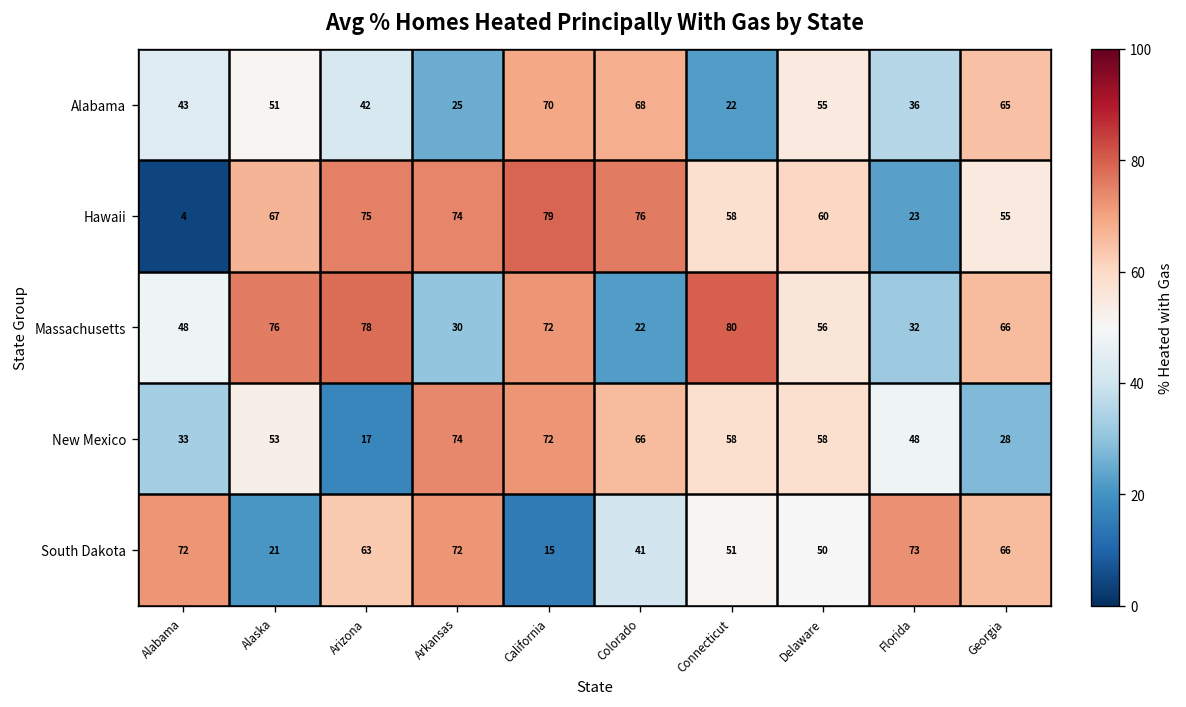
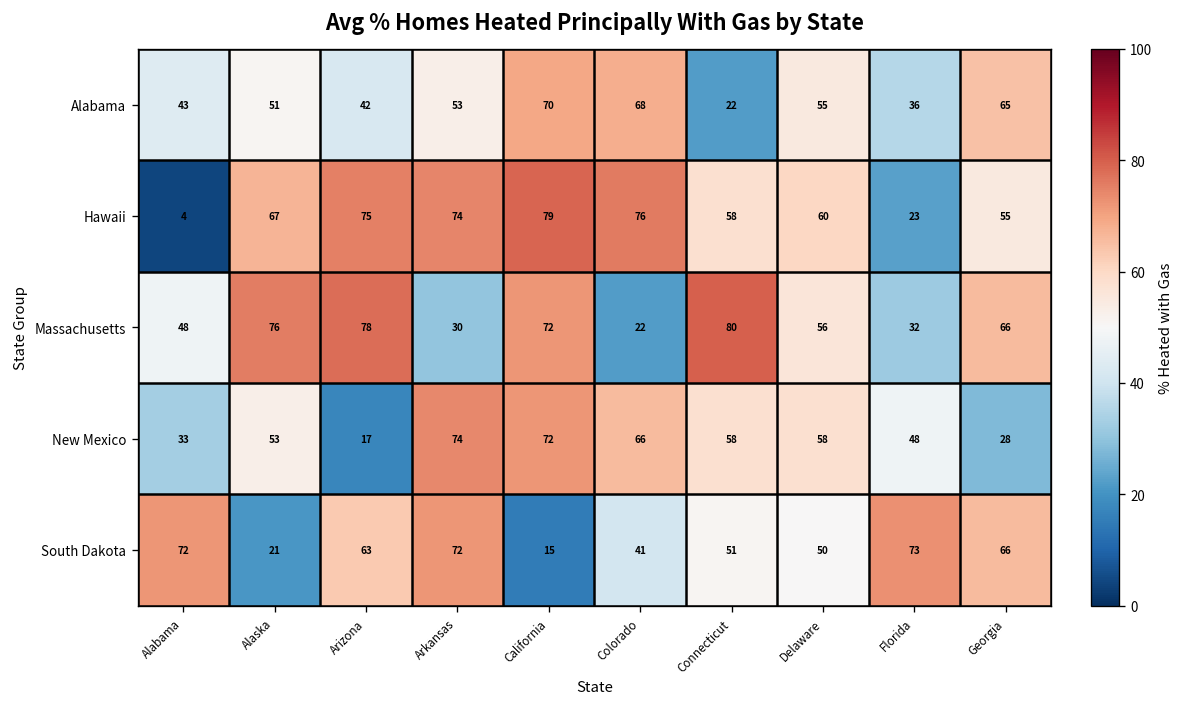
Alabama, Arkansas: 25 -> 53
